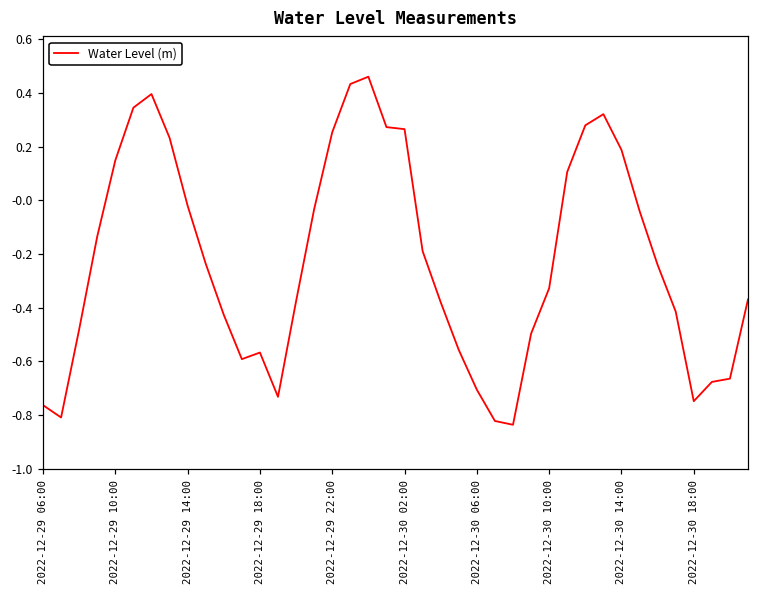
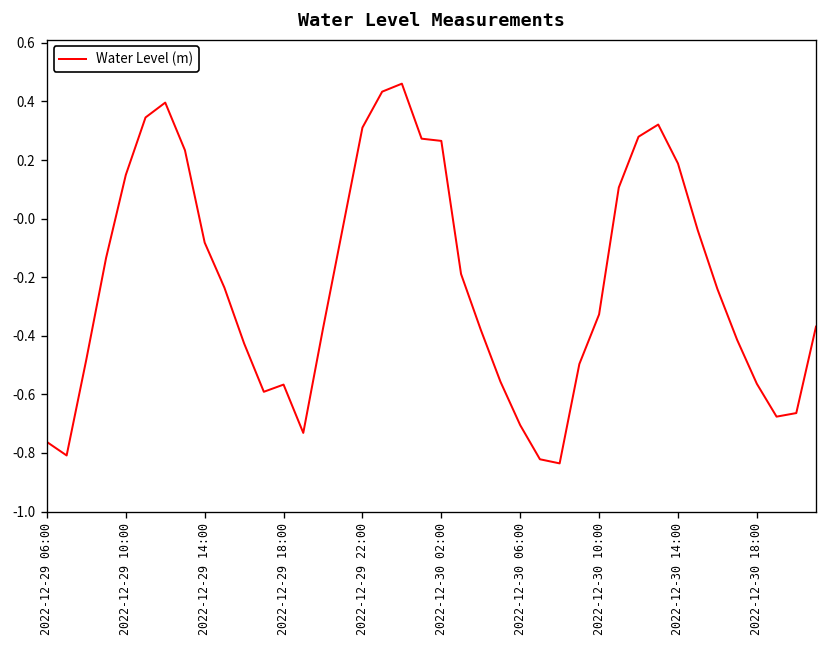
2022-12-29 14:00: -0.02 -> -0.08
2022-12-29 22:00: 0.25 -> 0.31
2022-12-30 18:00: -0.75 -> -0.56
